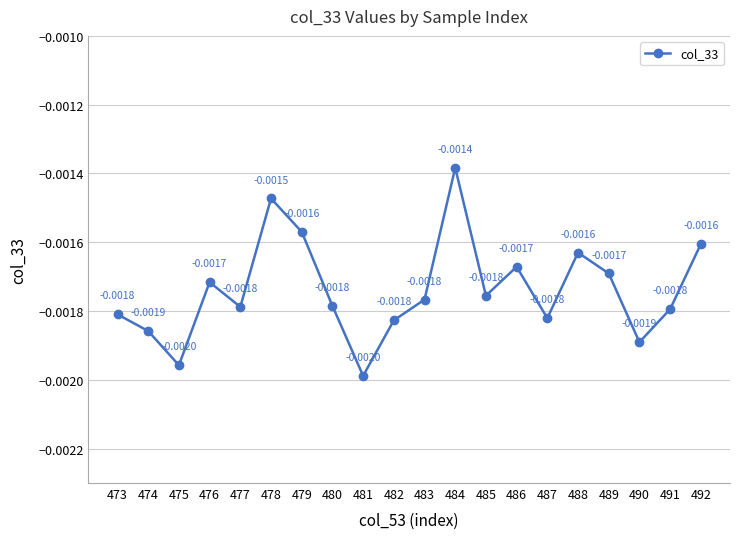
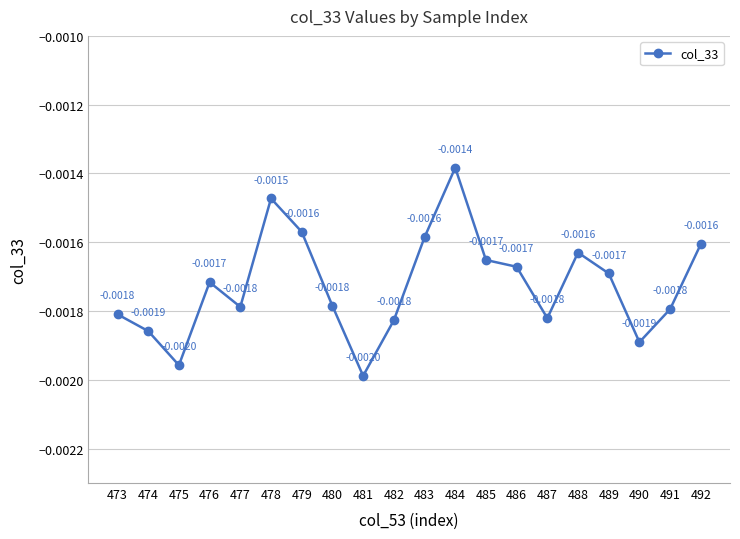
483: -0.0018 -> -0.0016
485: -0.0018 -> -0.0017
